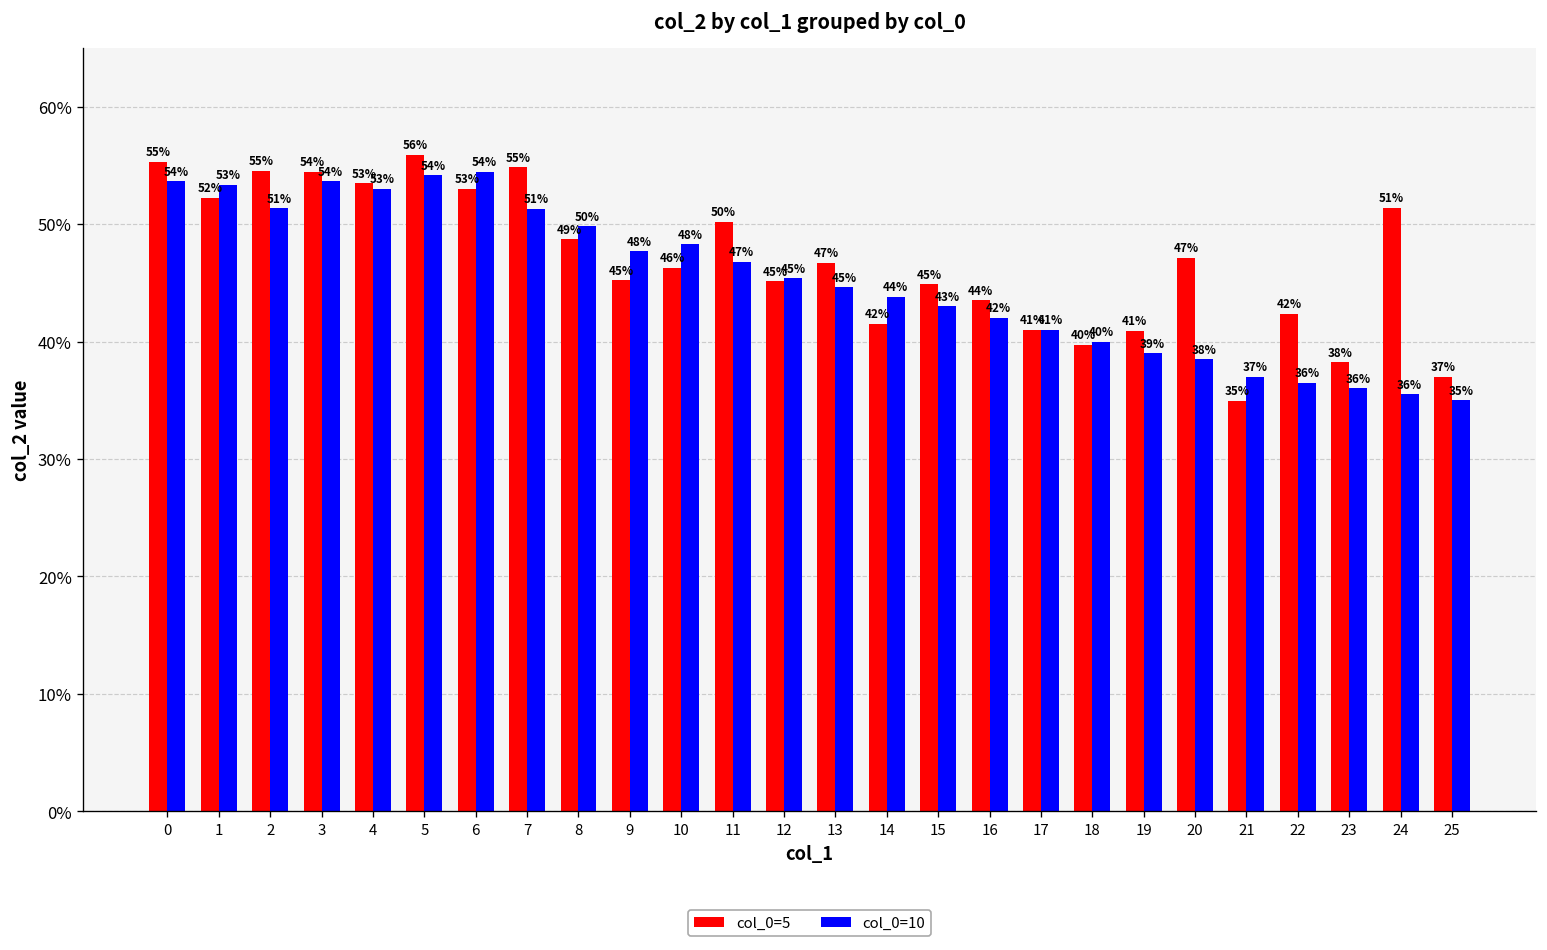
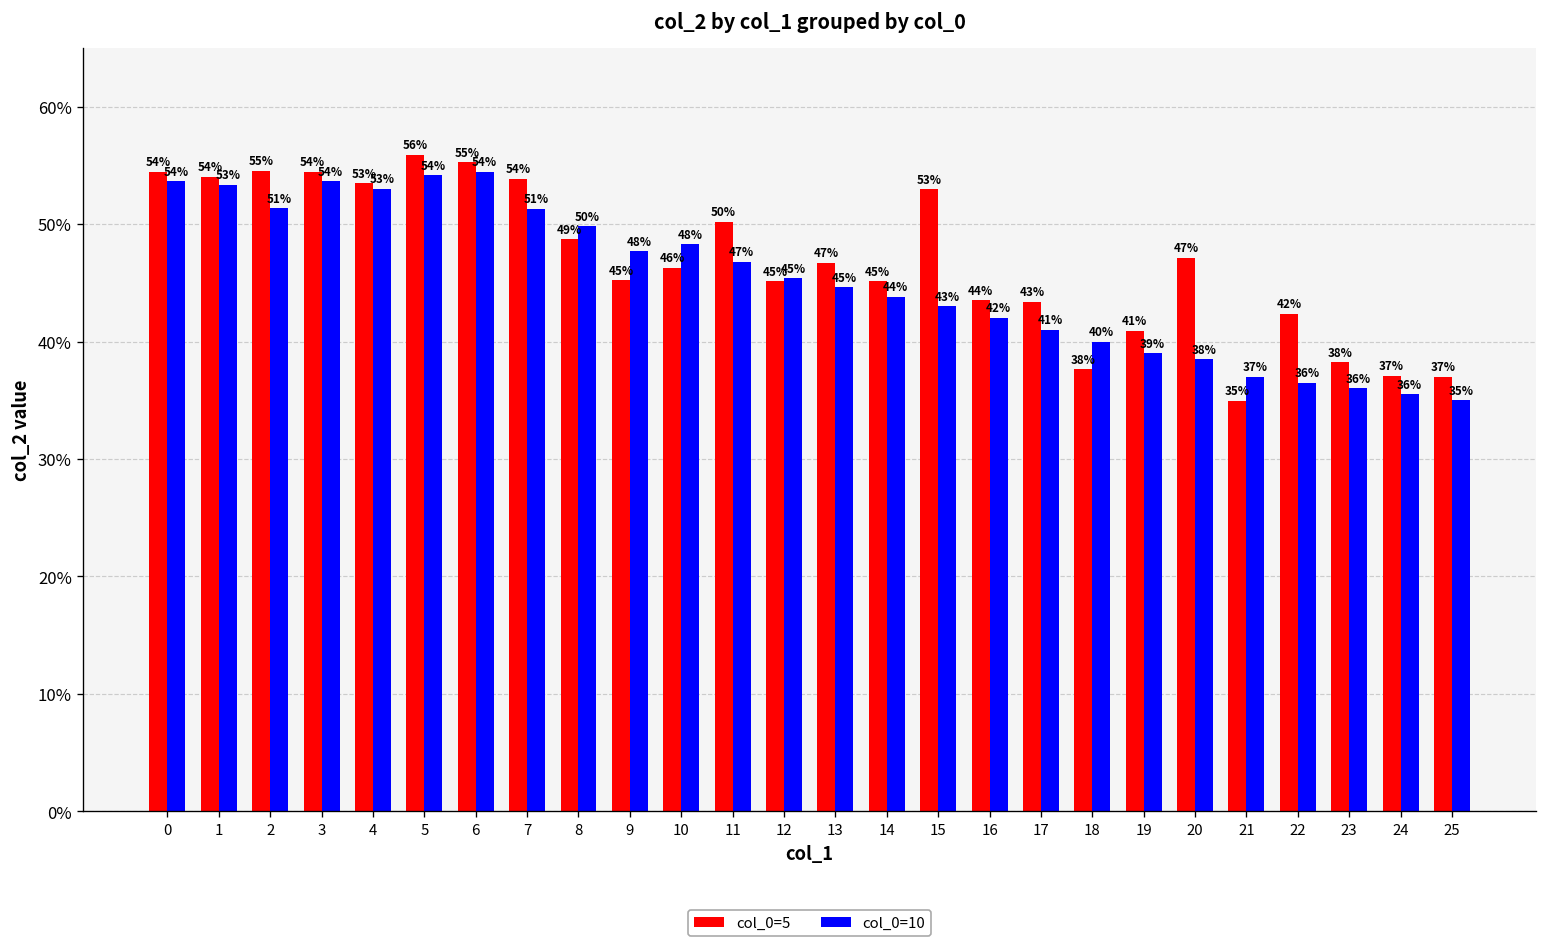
col_0=5, 0: 55% -> 54%
col_0=5, 1: 52% -> 54%
col_0=5, 6: 53% -> 55%
col_0=5, 7: 55% -> 54%
col_0=5, 14: 42% -> 45%
col_0=5, 15: 45% -> 53%
col_0=5, 17: 41% -> 43%
col_0=5, 18: 40% -> 38%
col_0=5, 24: 51% -> 37%
